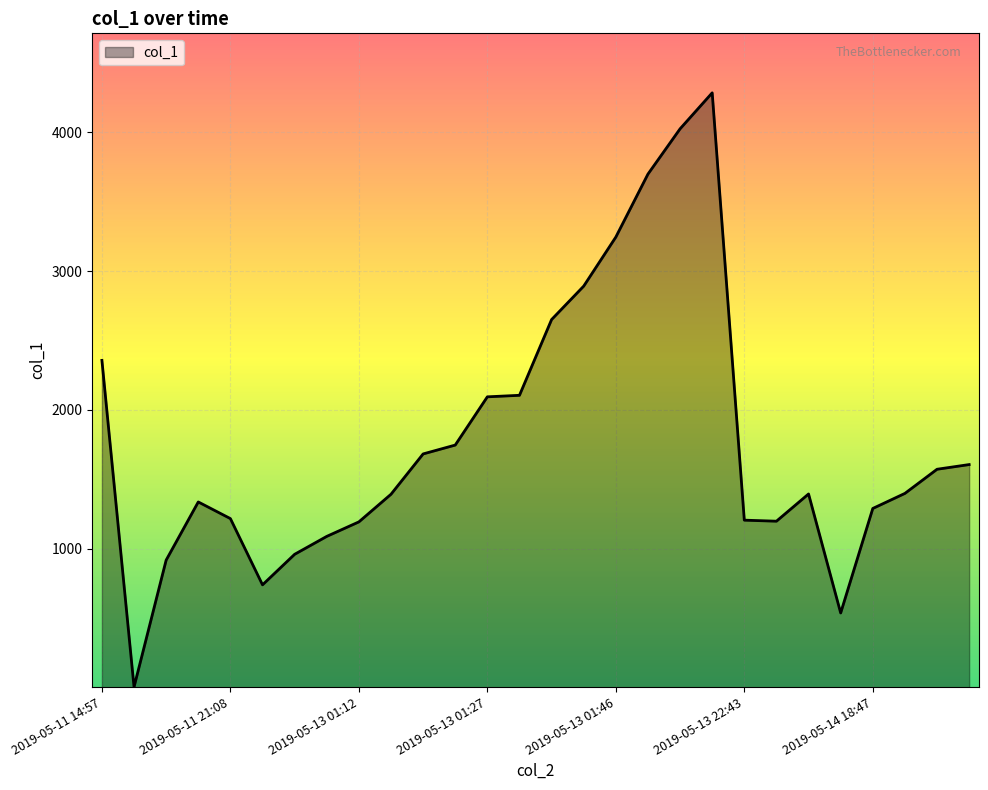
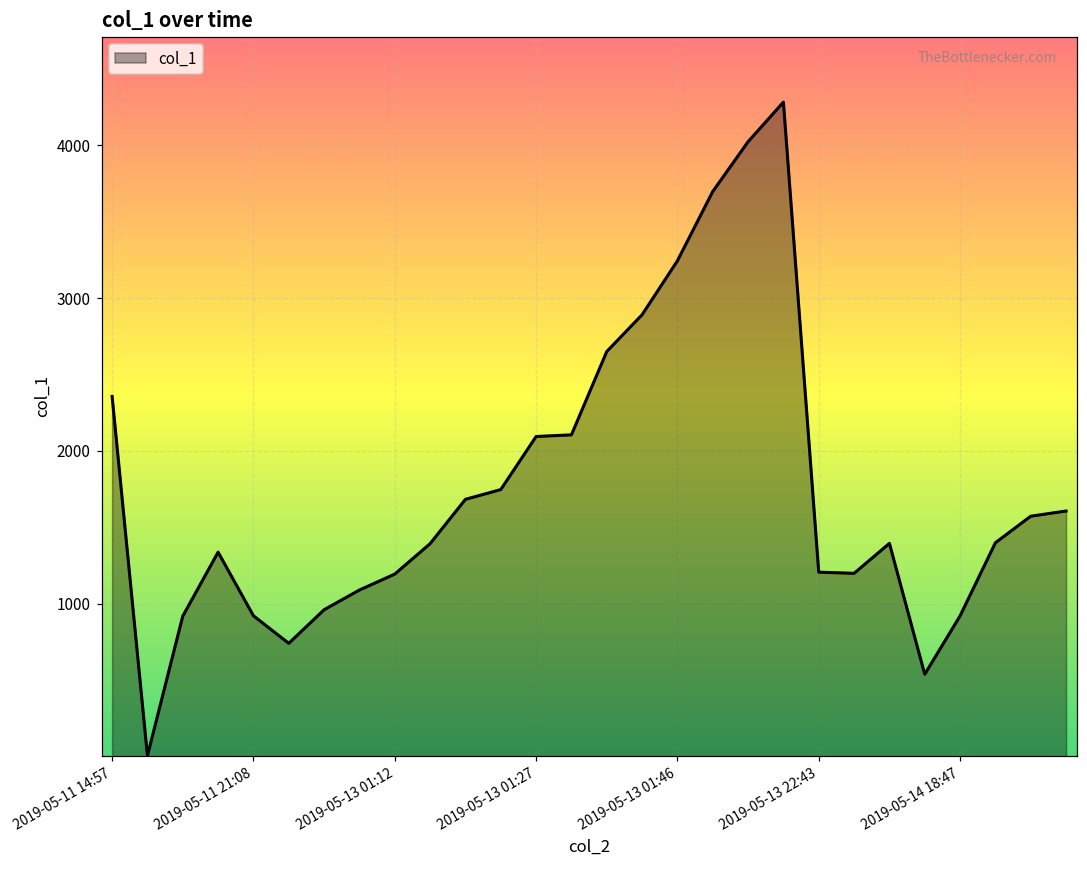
2019-05-11 21:08: 1220 -> 920
2019-05-14 18:47: 1290 -> 920
